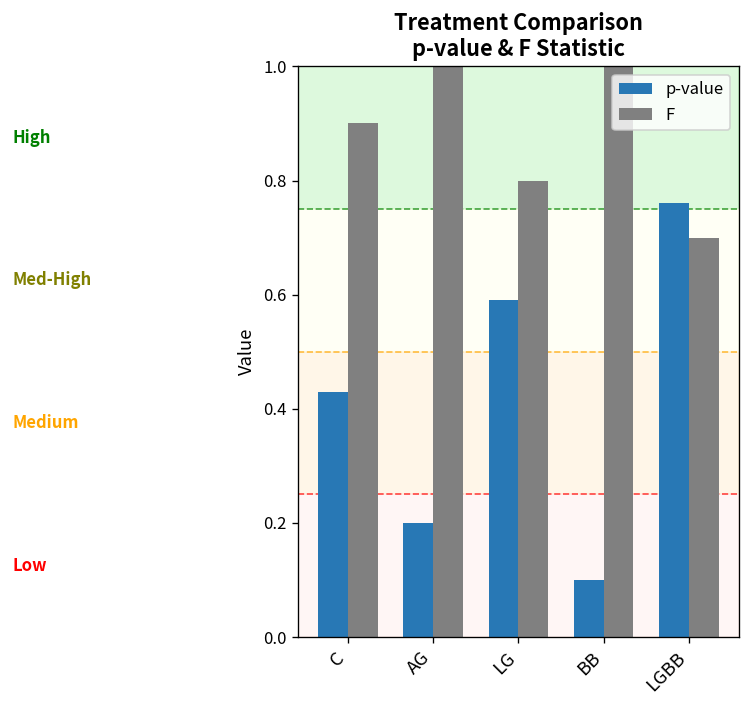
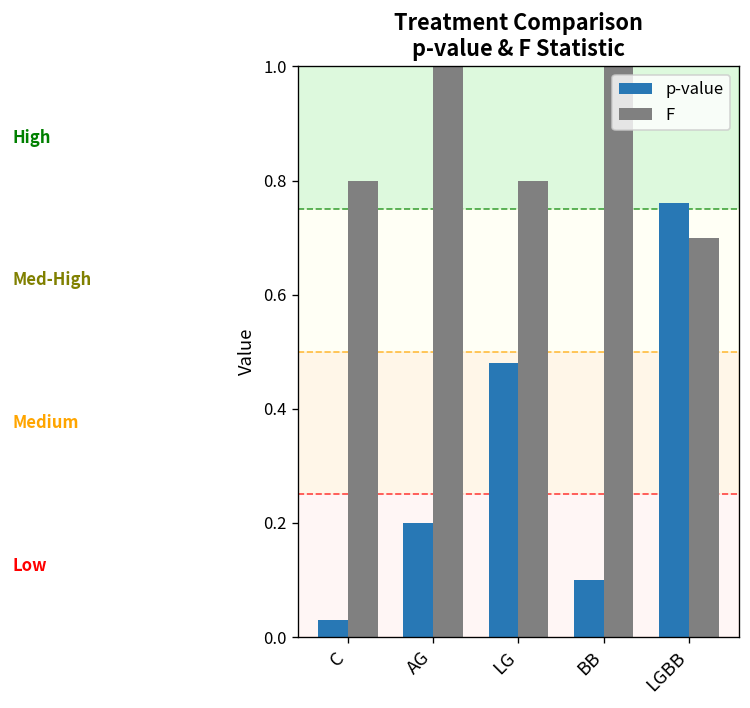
p-value, C: 0.43 -> 0.03
F, C: 0.9 -> 0.8
p-value, LG: 0.59 -> 0.48
